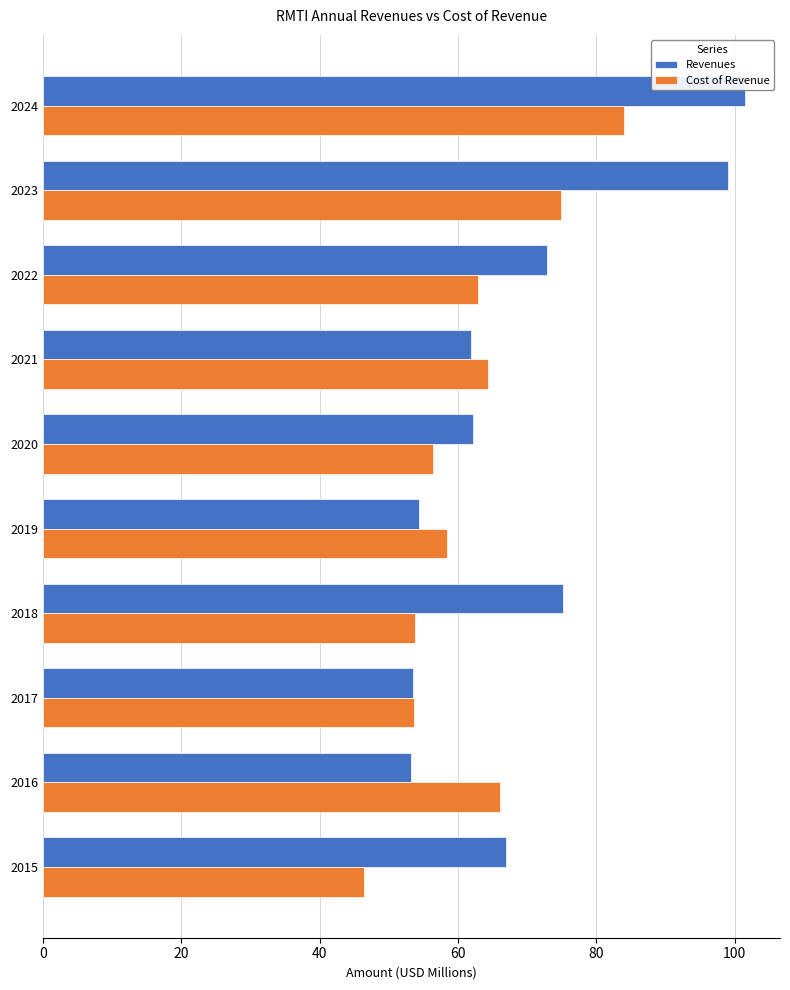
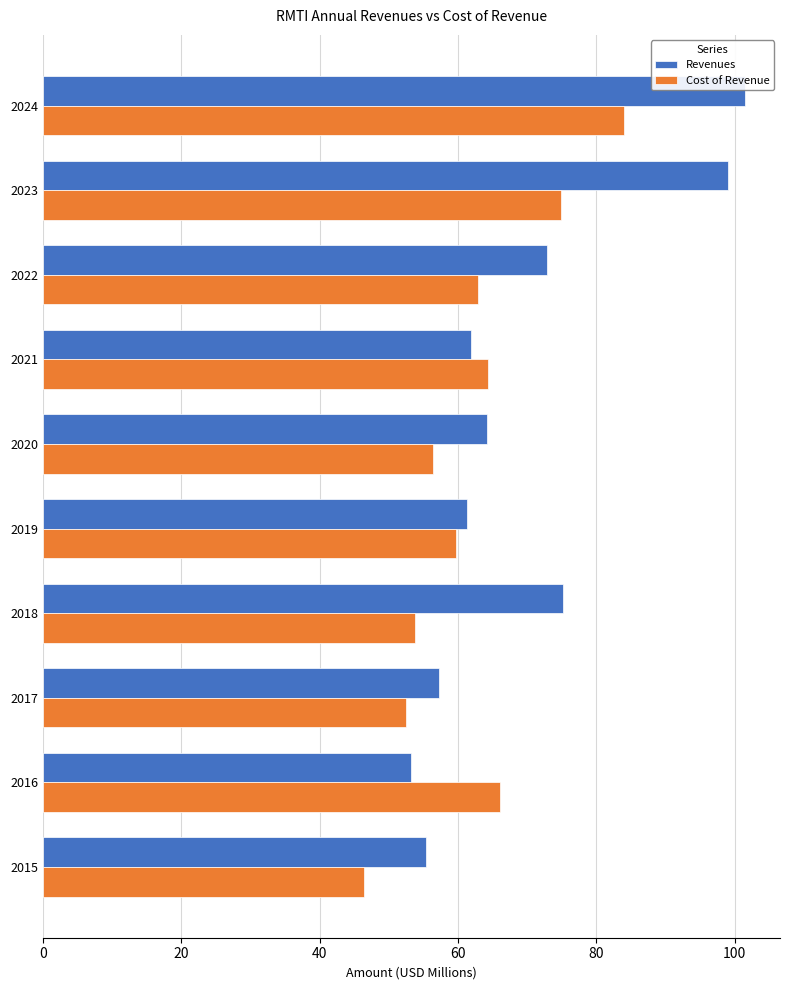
Revenues, 2020: 62 -> 64
Revenues, 2019: 54 -> 61
Cost of Revenue, 2019: 58 -> 60
Revenues, 2017: 53 -> 57
Cost of Revenue, 2017: 54 -> 52
Revenues, 2015: 67 -> 55
